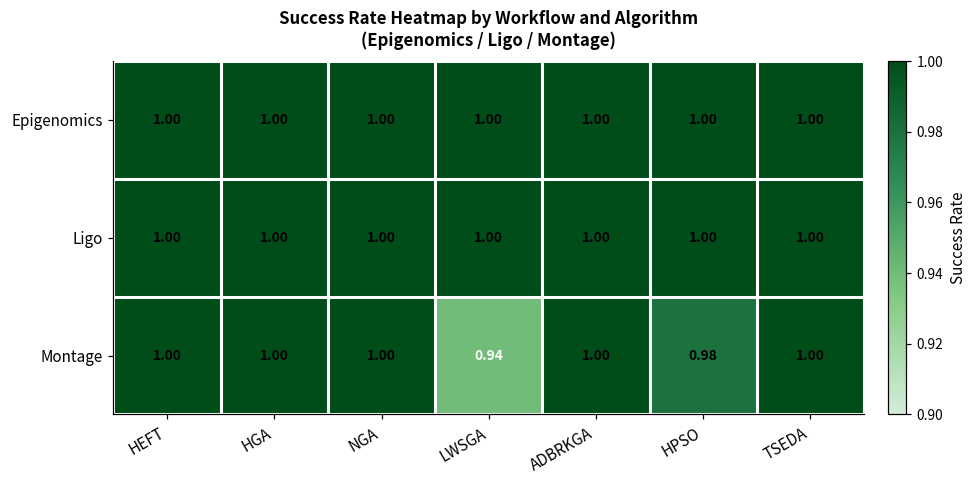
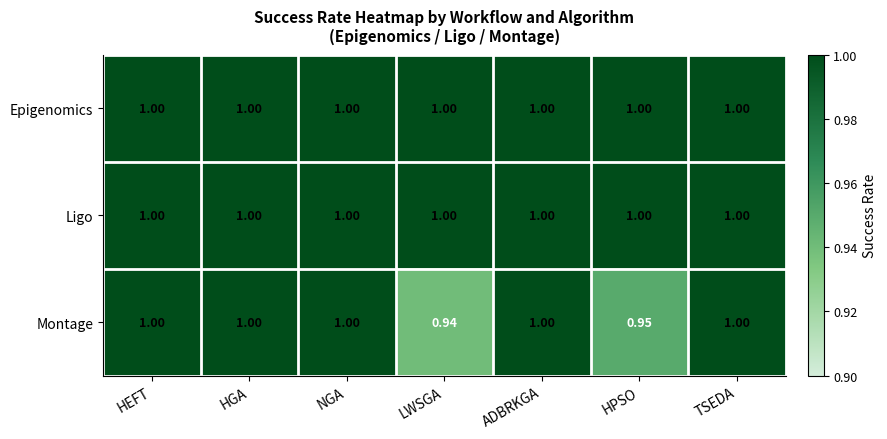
Montage, HPSO: 0.98 -> 0.95
